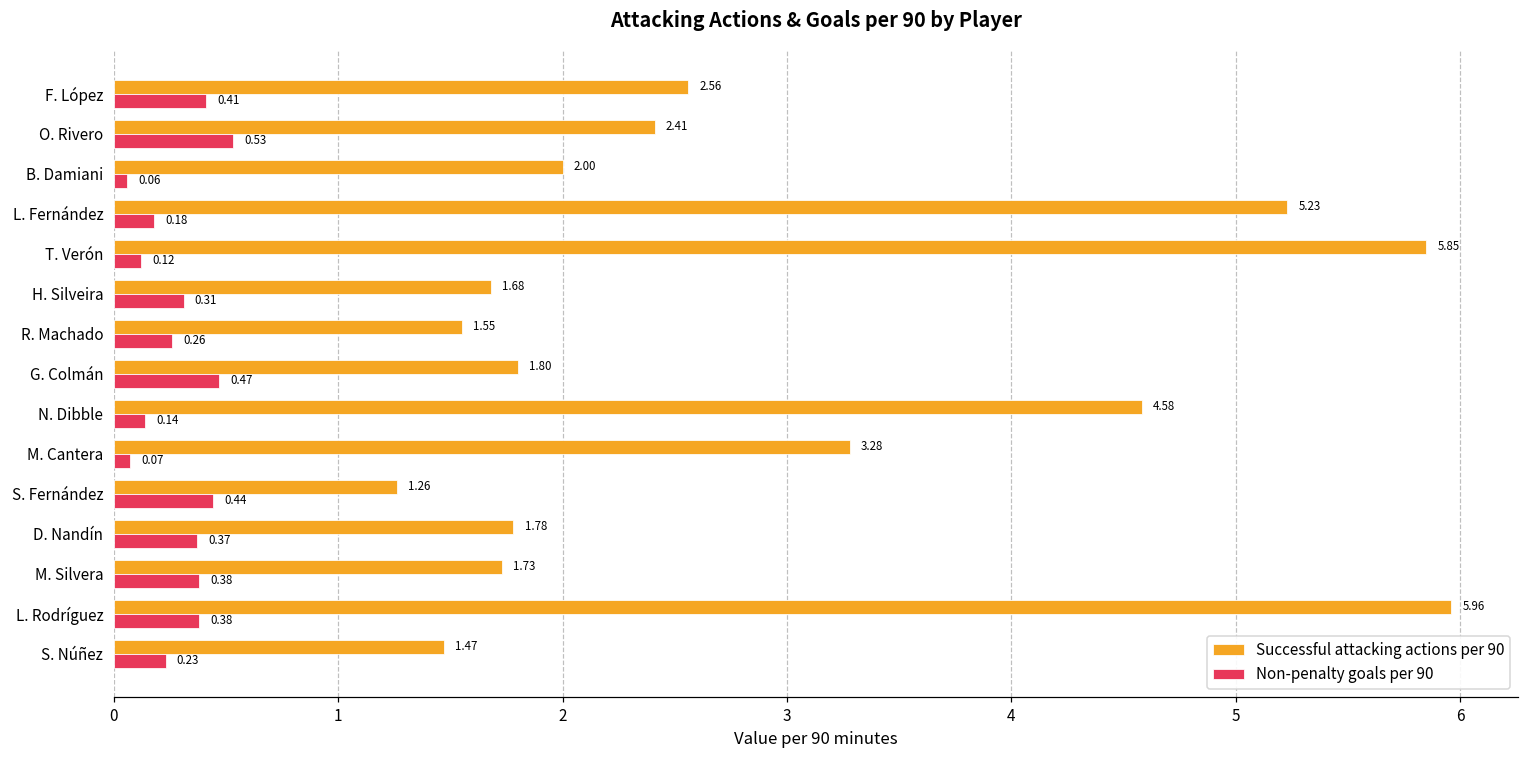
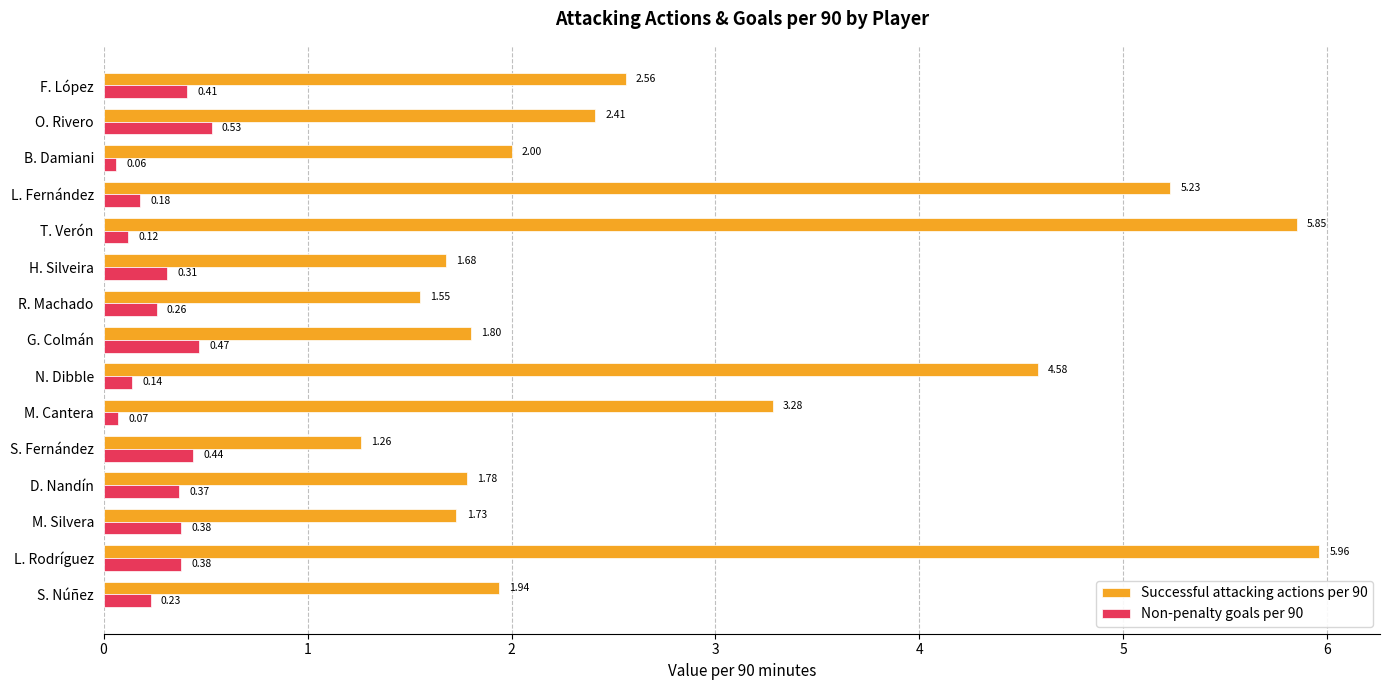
Successful attacking actions per 90, S. Núñez: 1.47 -> 1.94
